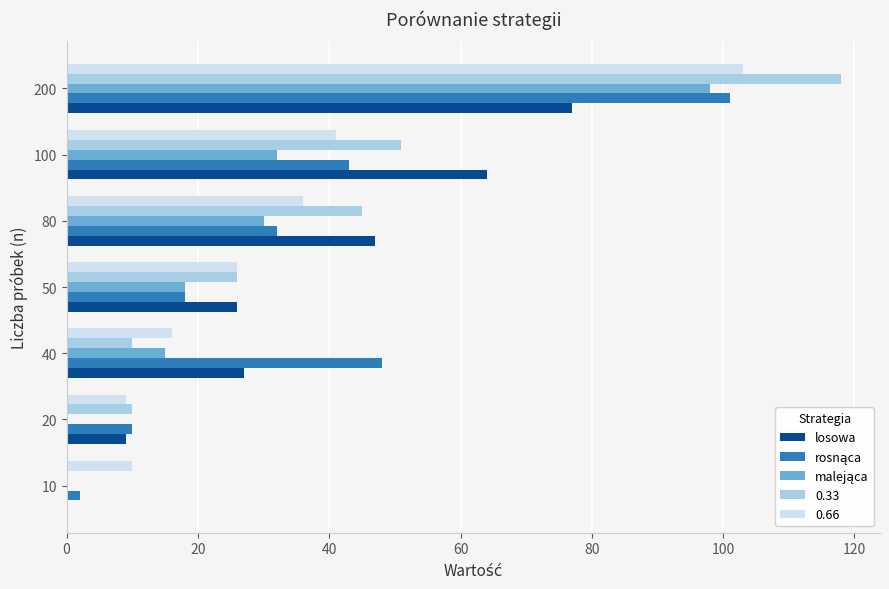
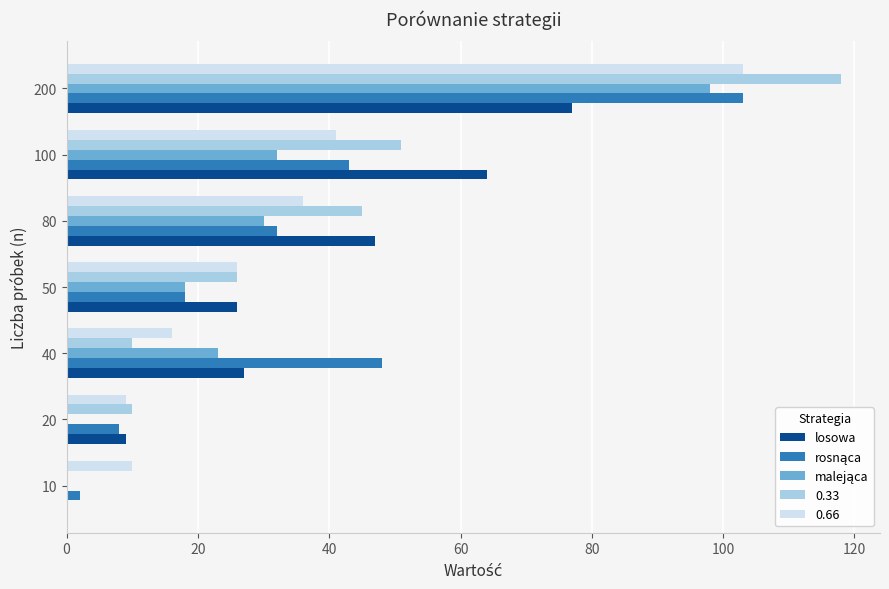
rosnąca, 200: 101 -> 103
malejąca, 40: 15 -> 23
rosnąca, 20: 10 -> 8
